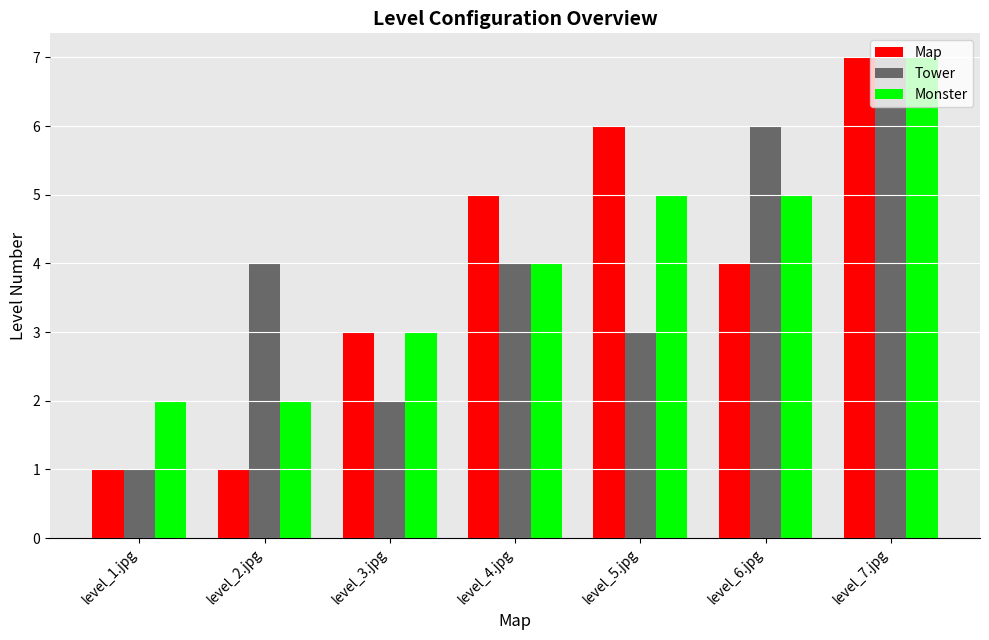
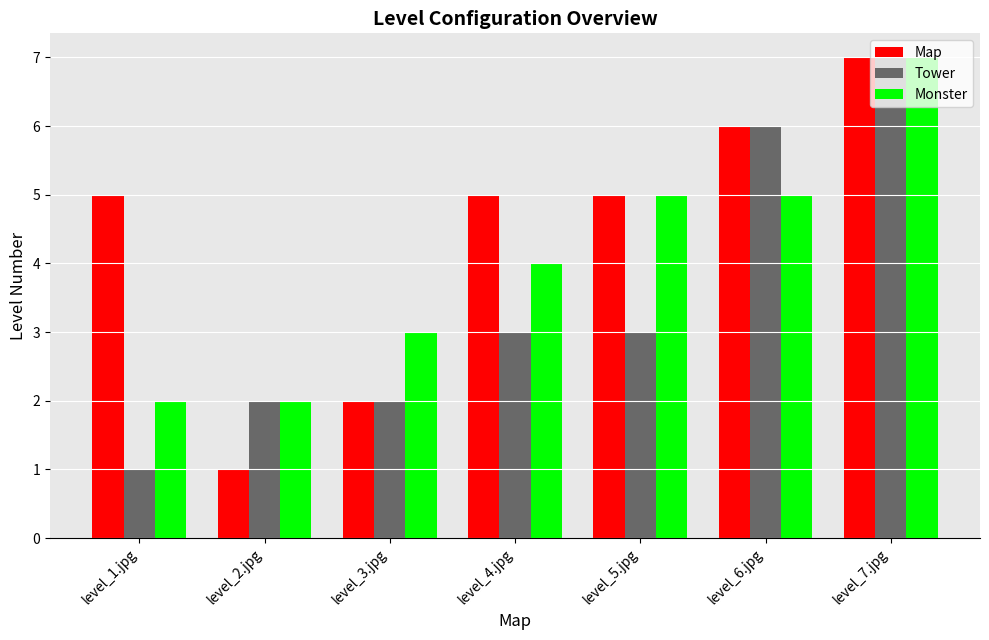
Map, level_1.jpg: 1 -> 5
Tower, level_2.jpg: 4 -> 2
Map, level_3.jpg: 3 -> 2
Tower, level_4.jpg: 4 -> 3
Map, level_5.jpg: 6 -> 5
Map, level_6.jpg: 4 -> 6
